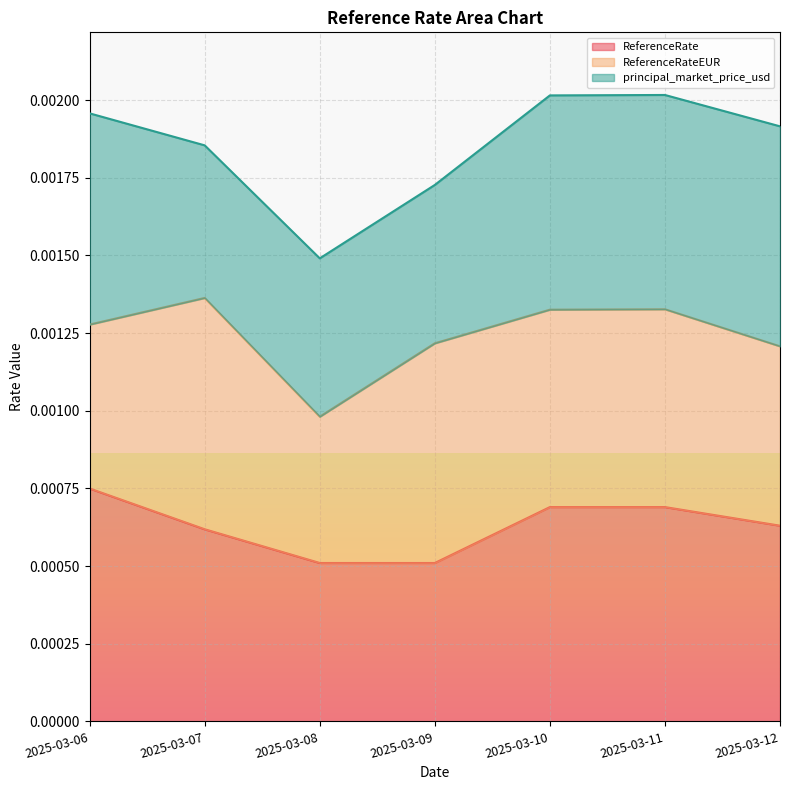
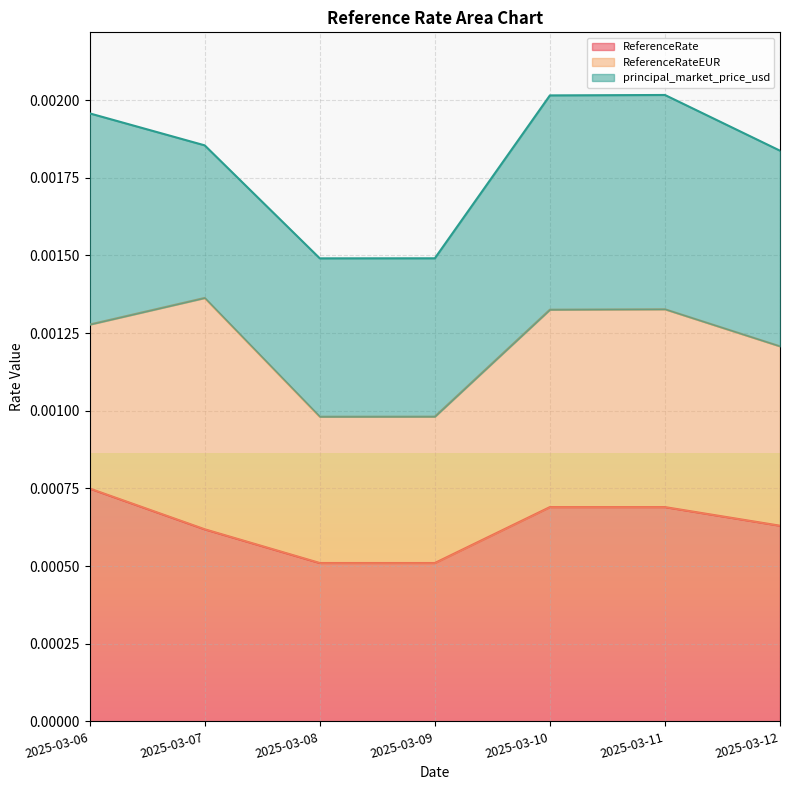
ReferenceRateEUR, 2025-03-09: 0.00071 -> 0.00047
principal_market_price_usd, 2025-03-12: 0.00071 -> 0.00063
